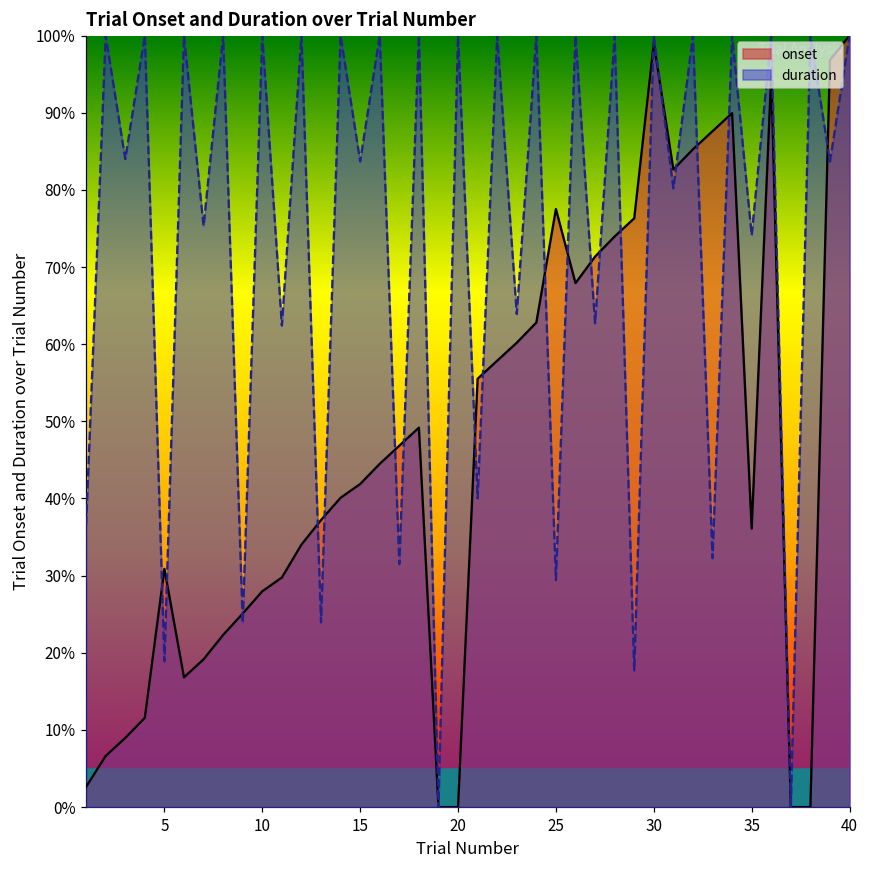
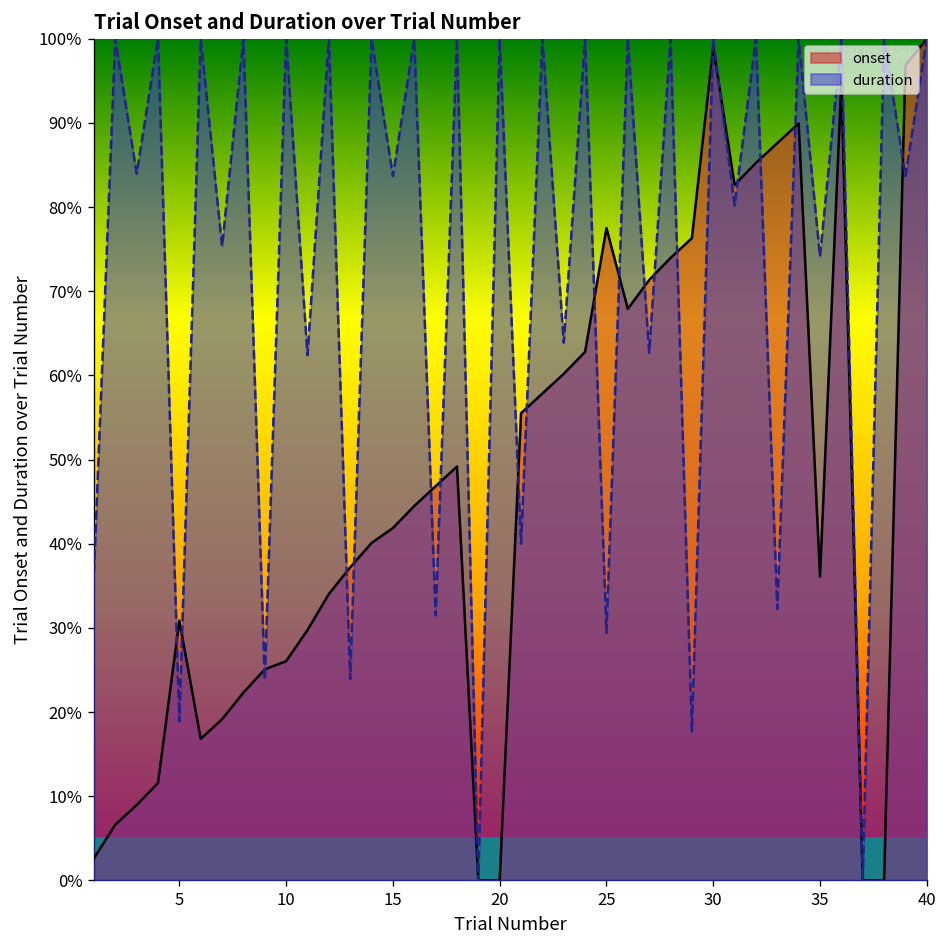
onset, 10: 28% -> 26%
